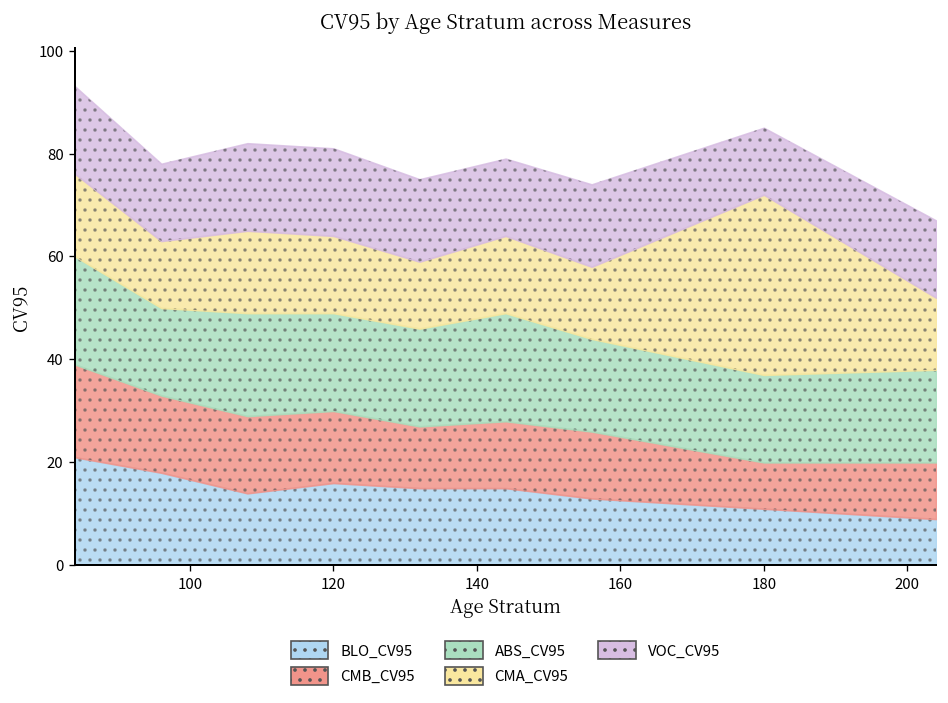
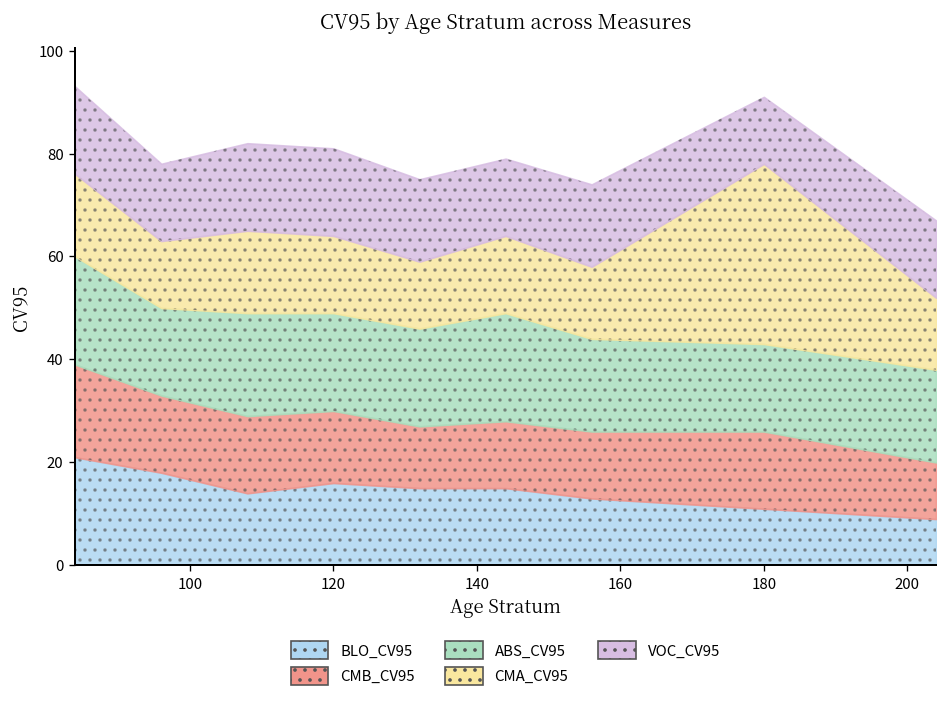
CMB_CV95, 180: 9 -> 15
